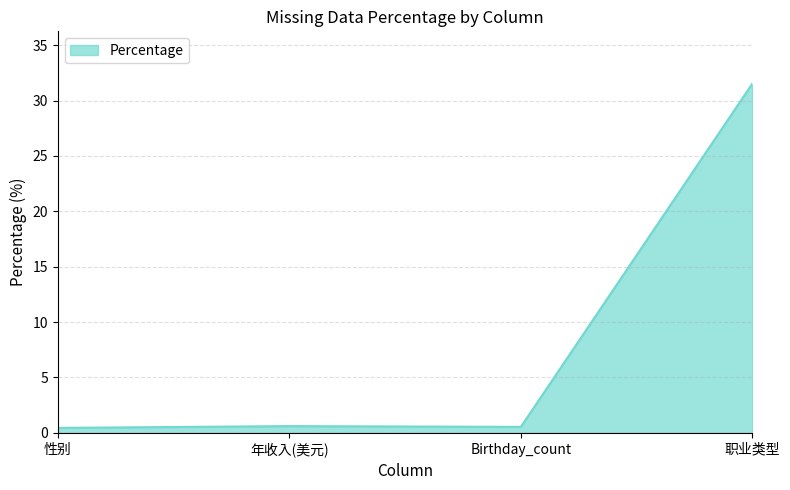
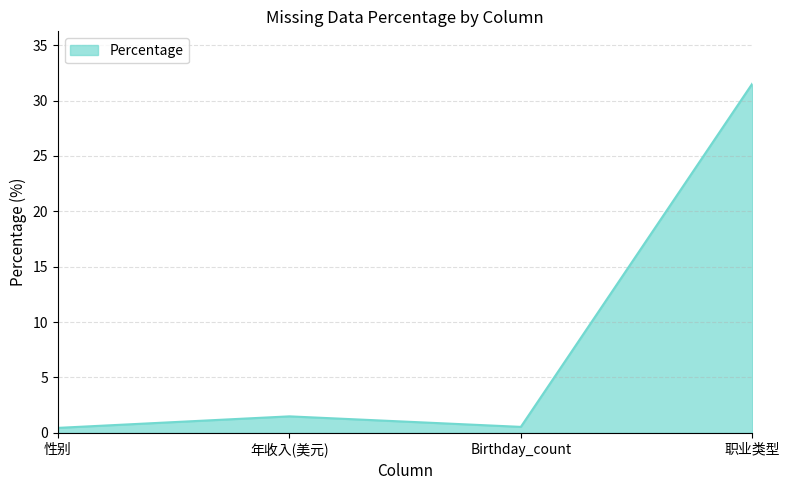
年收入(美元): 0.6 -> 1.5
